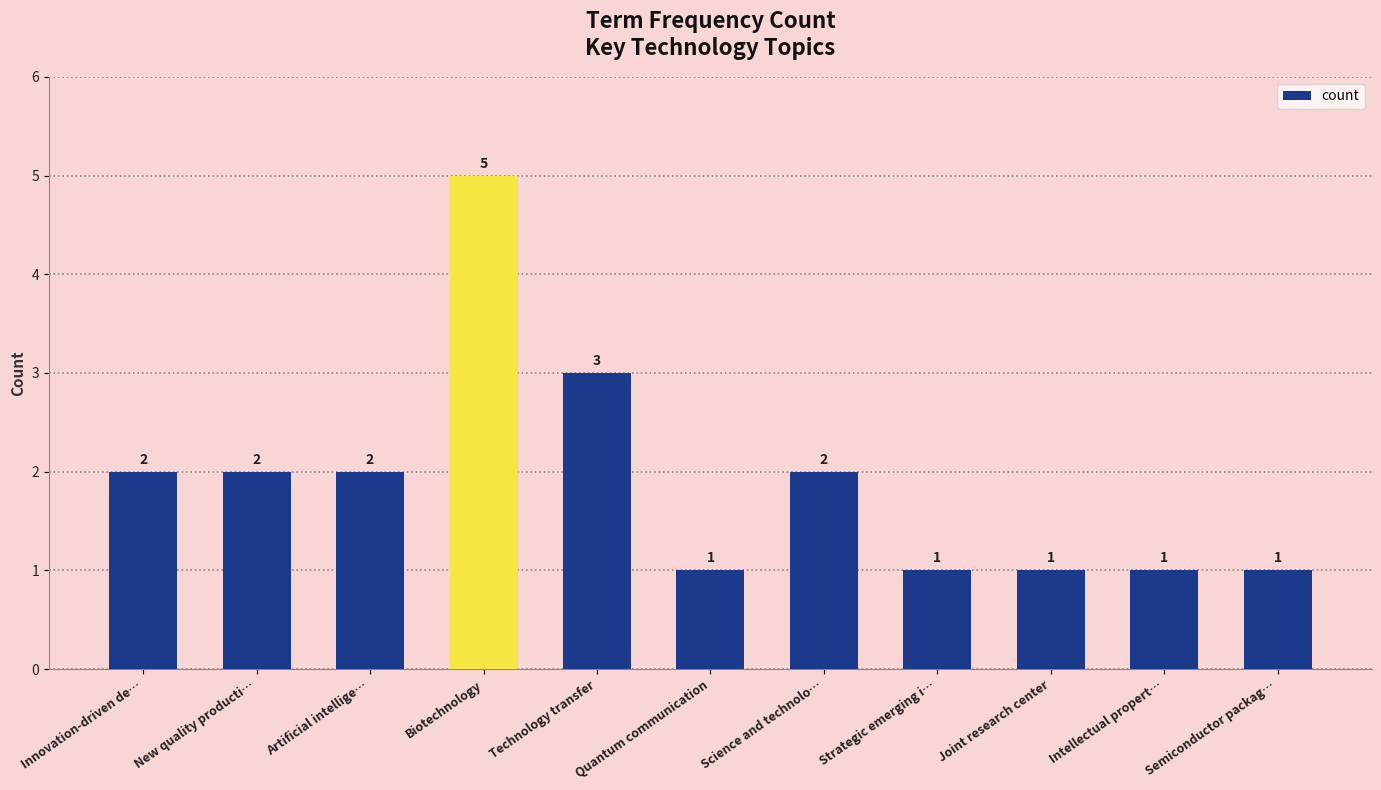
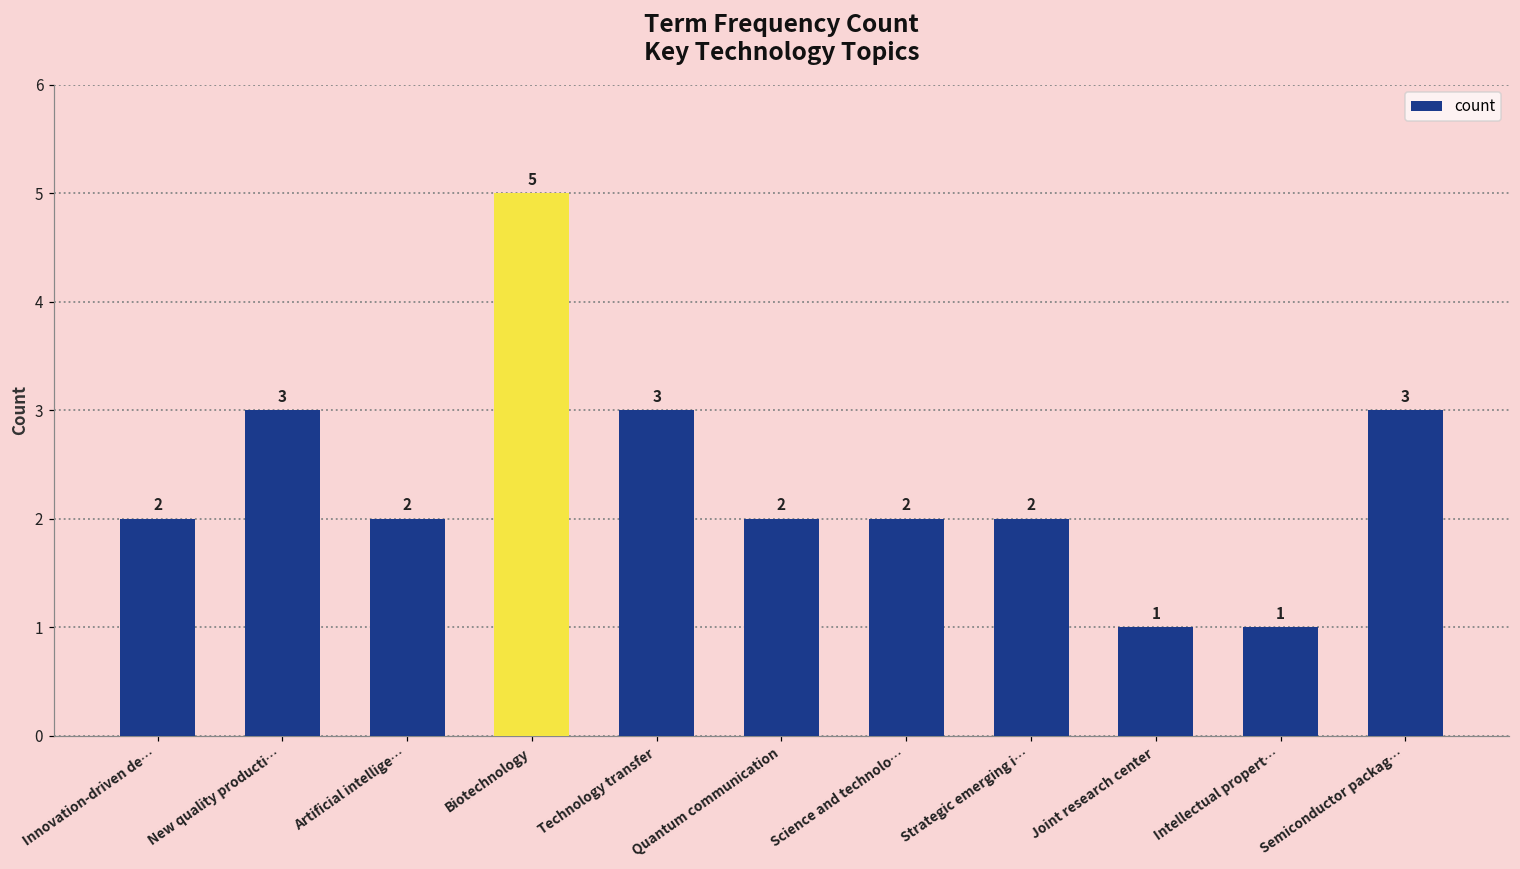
New quality producti…: 2 -> 3
Quantum communication: 1 -> 2
Strategic emerging i…: 1 -> 2
Semiconductor packag…: 1 -> 3
